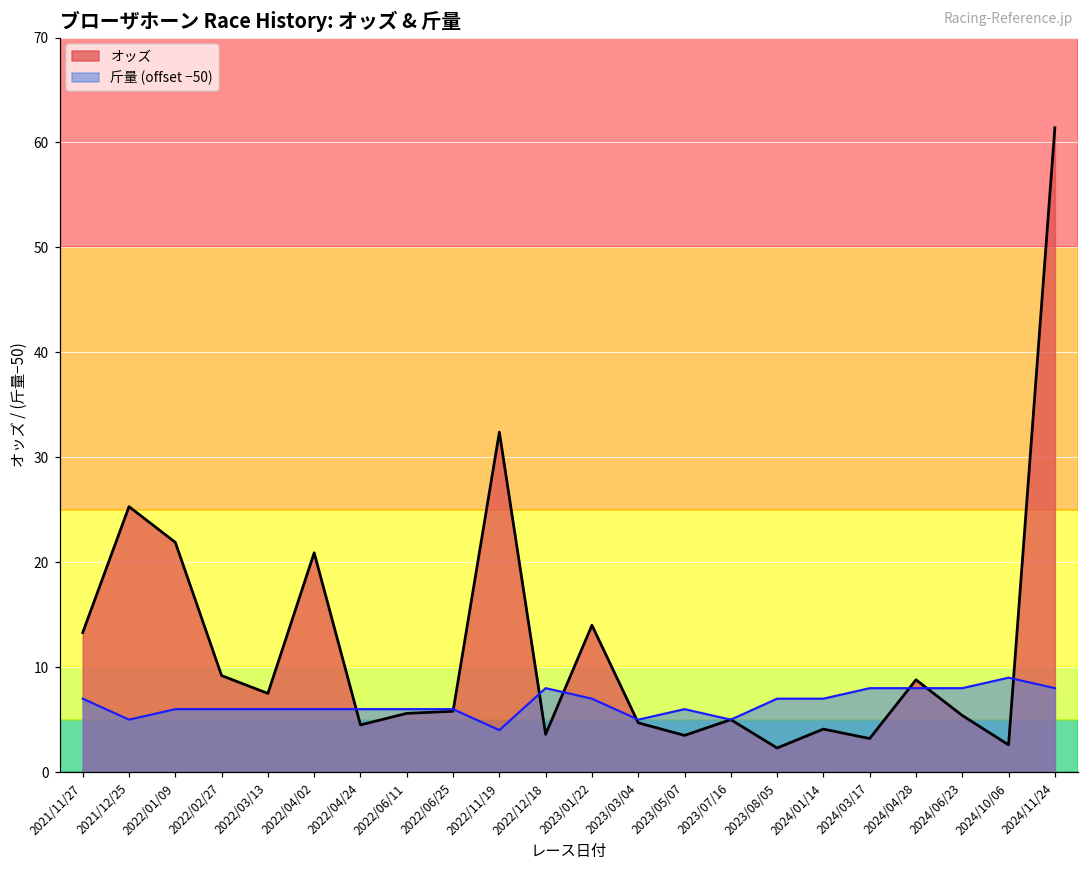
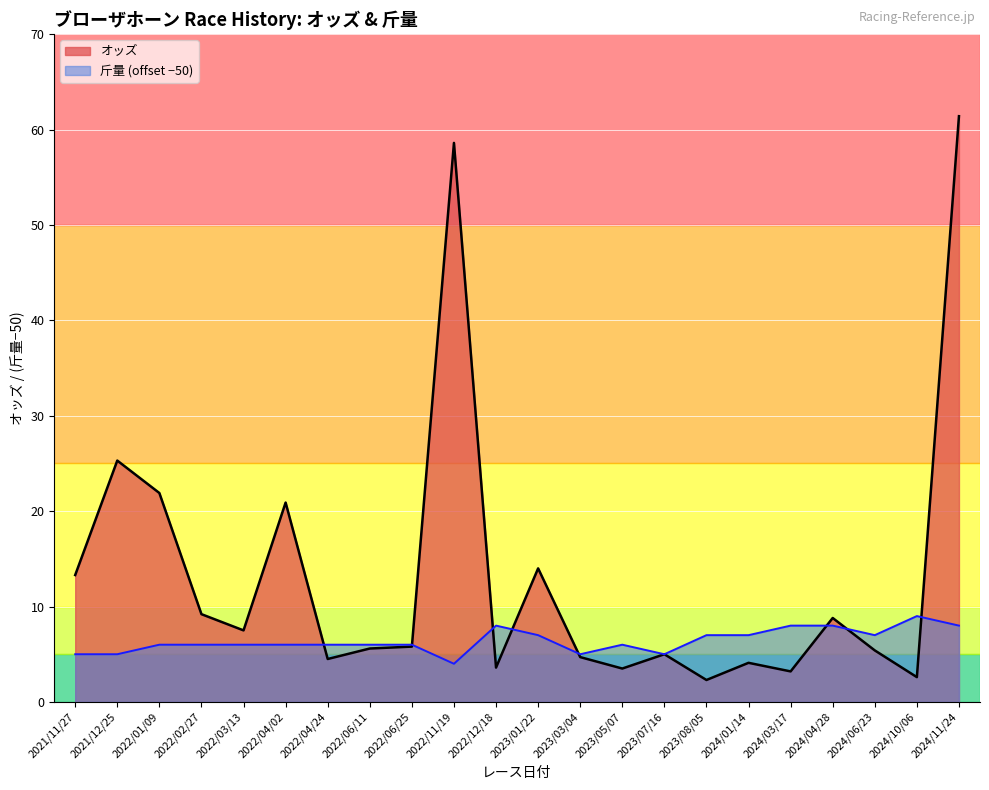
斤量 (offset −50), 2021/11/27: 7 -> 5
オッズ, 2022/11/19: 32 -> 59
斤量 (offset −50), 2024/06/23: 8 -> 7
